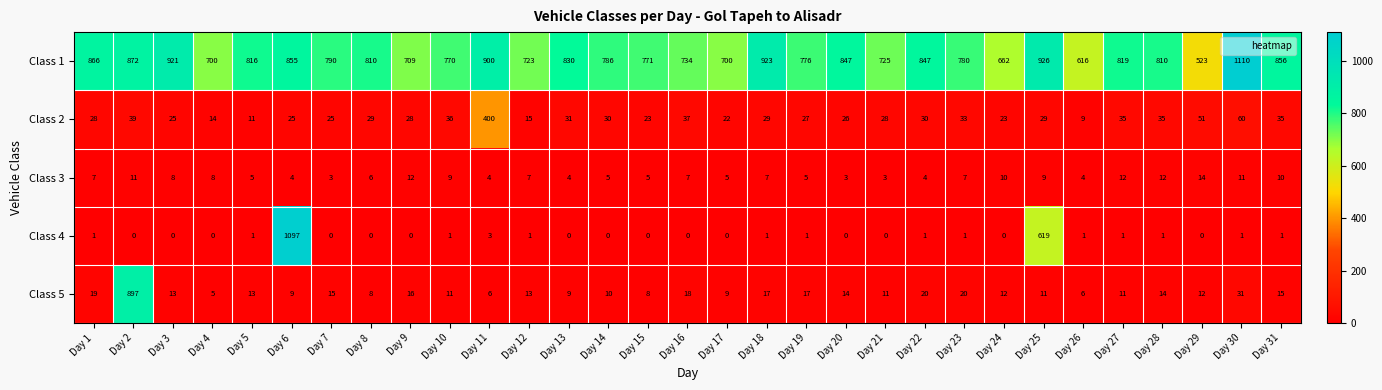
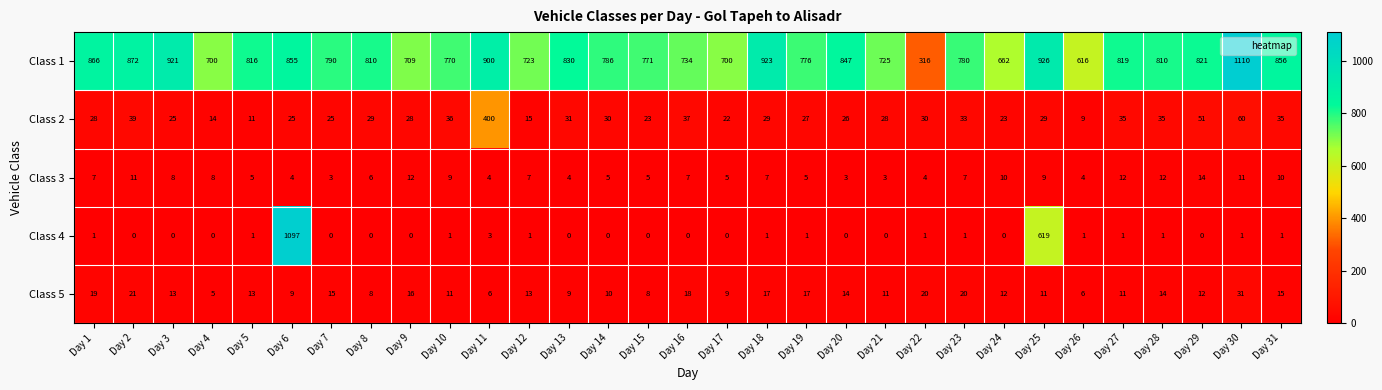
Class 1, Day 22: 847 -> 316
Class 1, Day 29: 523 -> 821
Class 5, Day 2: 897 -> 21
